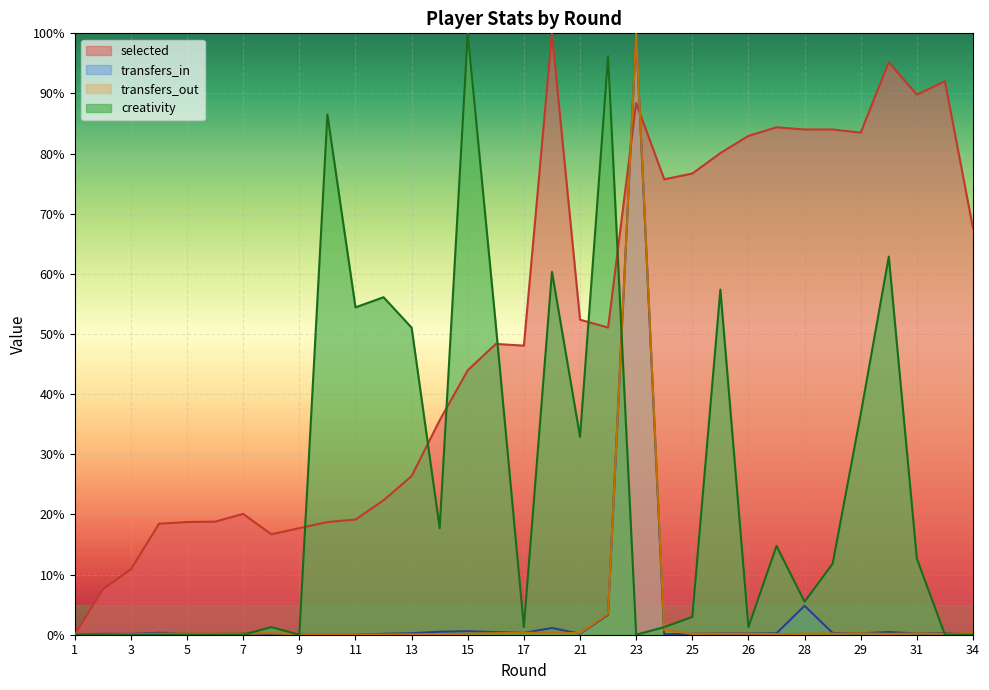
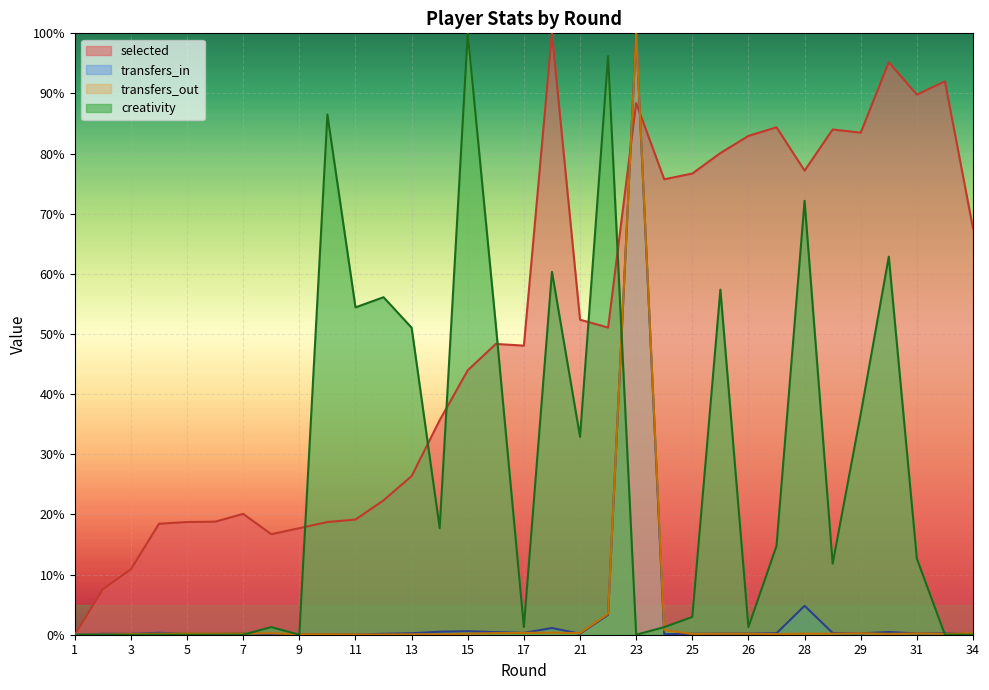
selected, 28: 84% -> 77%
creativity, 28: 5% -> 72%
